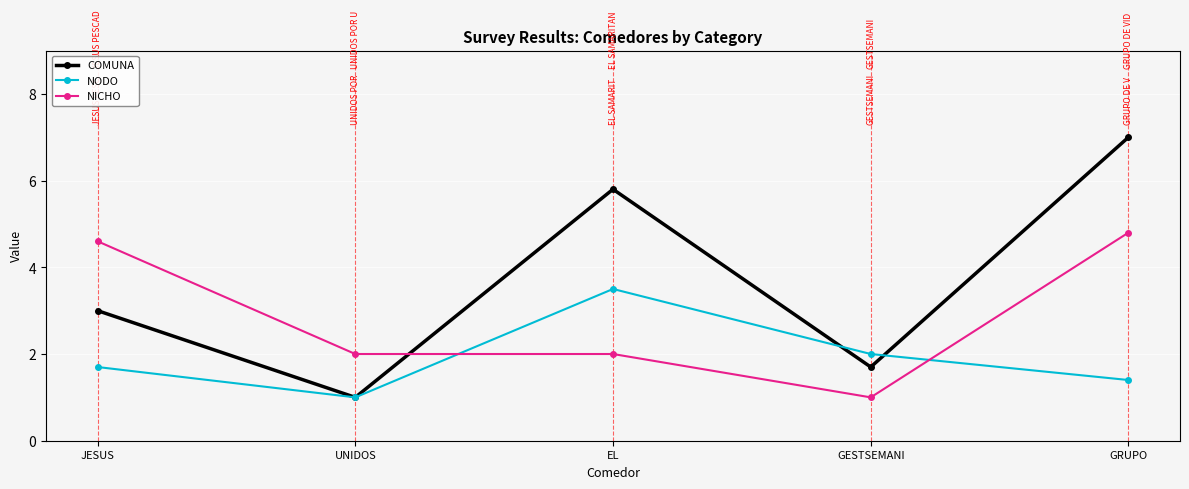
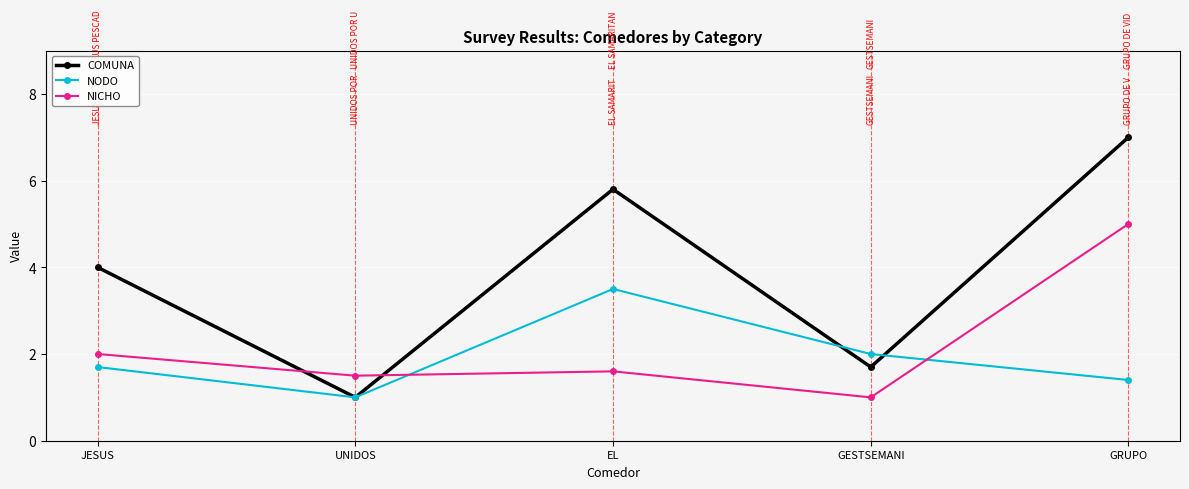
COMUNA, JESUS: 3 -> 4
NICHO, JESUS: 4.6 -> 2.0
NICHO, UNIDOS: 2.0 -> 1.5
NICHO, EL: 2.0 -> 1.6
NICHO, GRUPO: 4.8 -> 5.0
